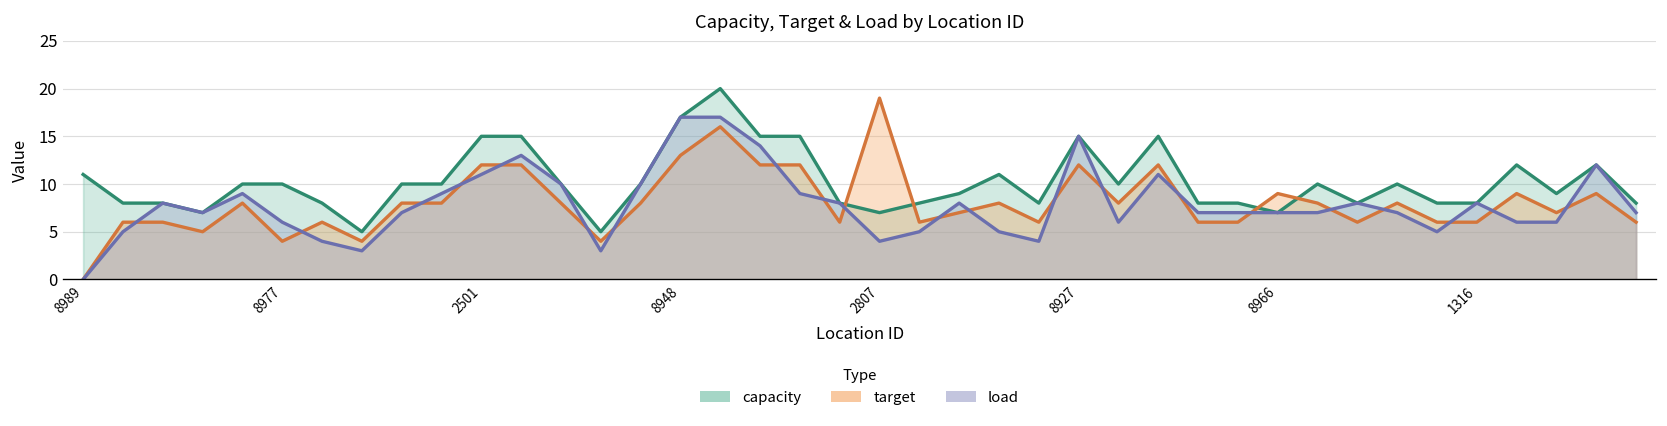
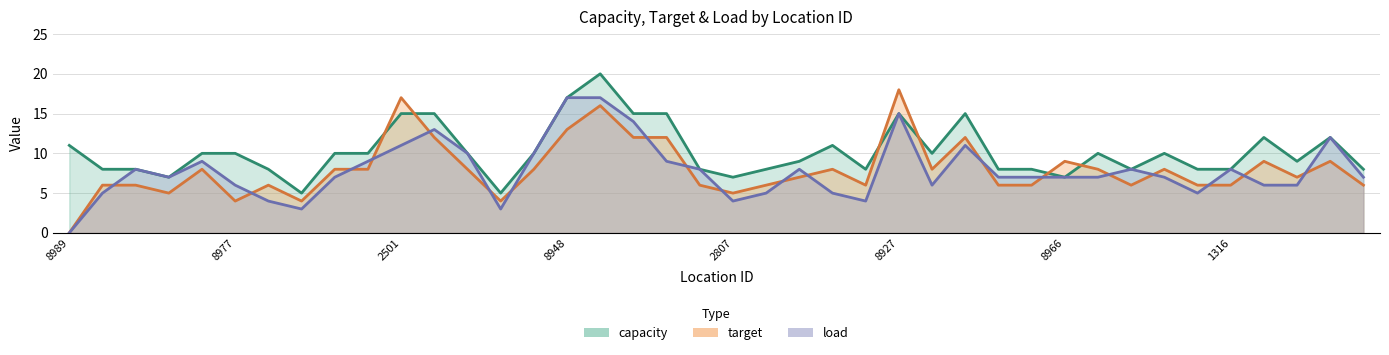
target, 2501: 12 -> 17
target, 2807: 19 -> 5
target, 8927: 12 -> 18
